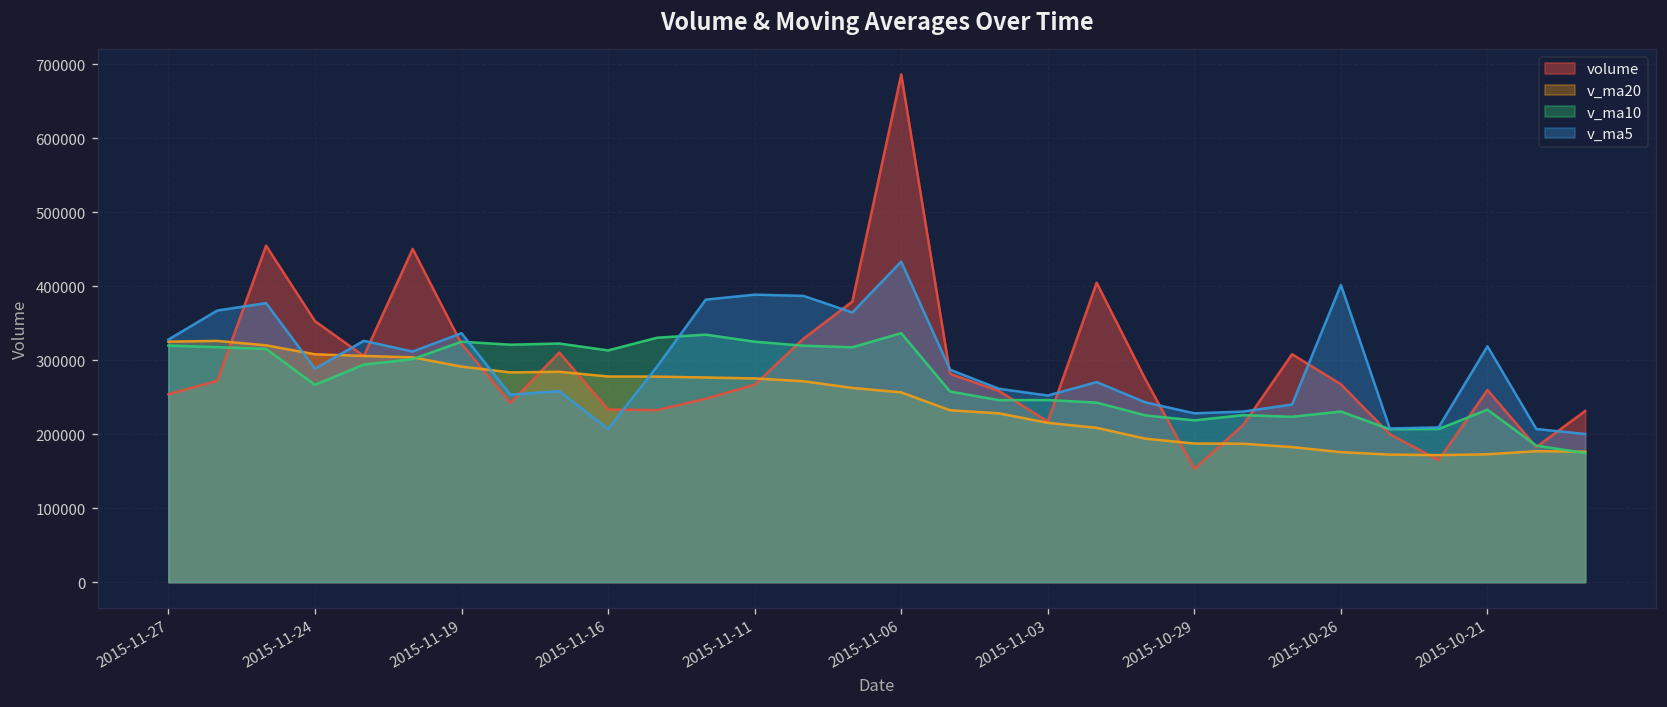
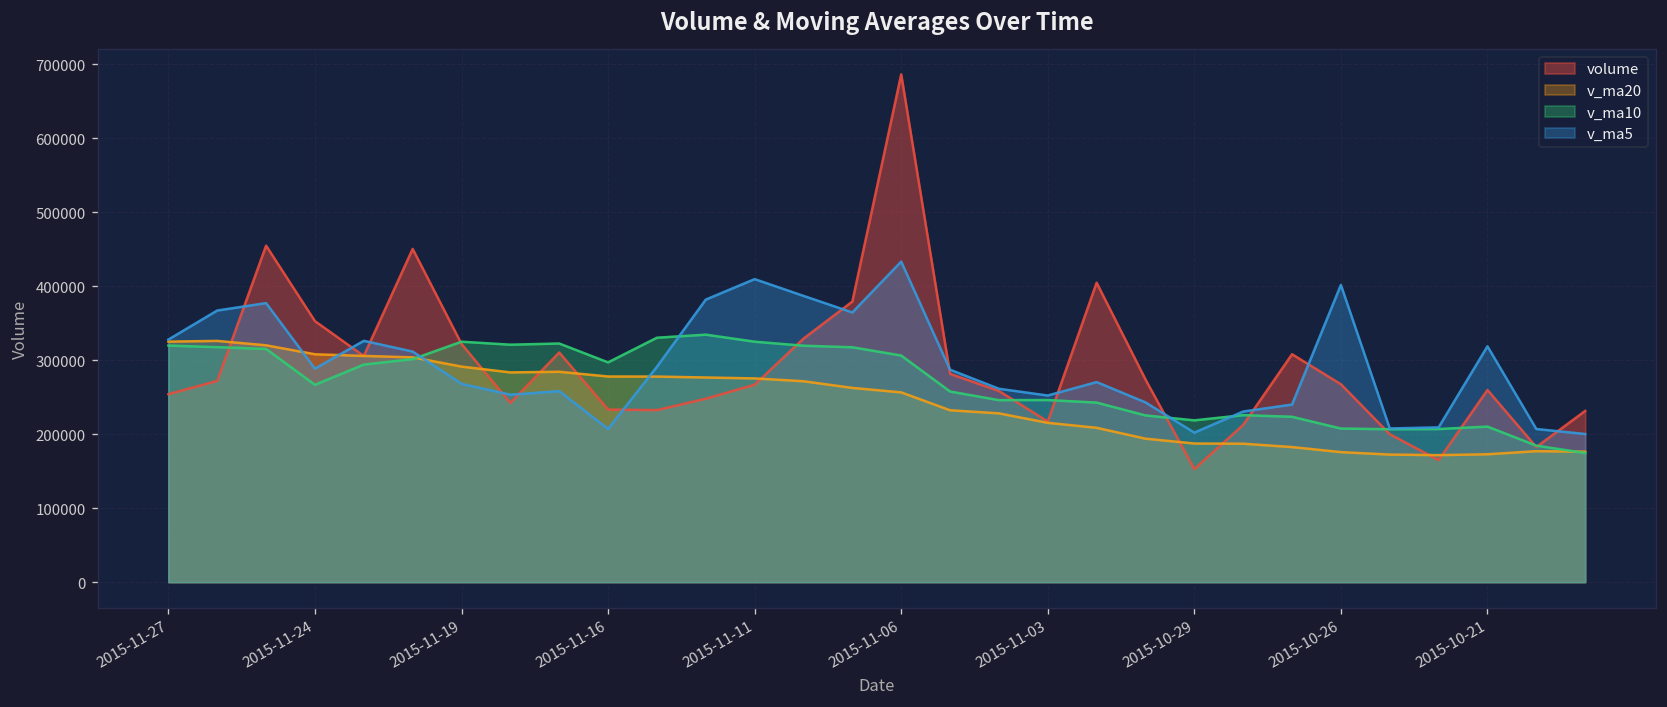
v_ma5, 2015-11-19: 340000 -> 270000
v_ma10, 2015-11-16: 310000 -> 300000
v_ma5, 2015-11-11: 390000 -> 410000
v_ma10, 2015-11-06: 340000 -> 310000
v_ma5, 2015-10-29: 230000 -> 200000
v_ma10, 2015-10-26: 230000 -> 210000
v_ma10, 2015-10-21: 230000 -> 210000
